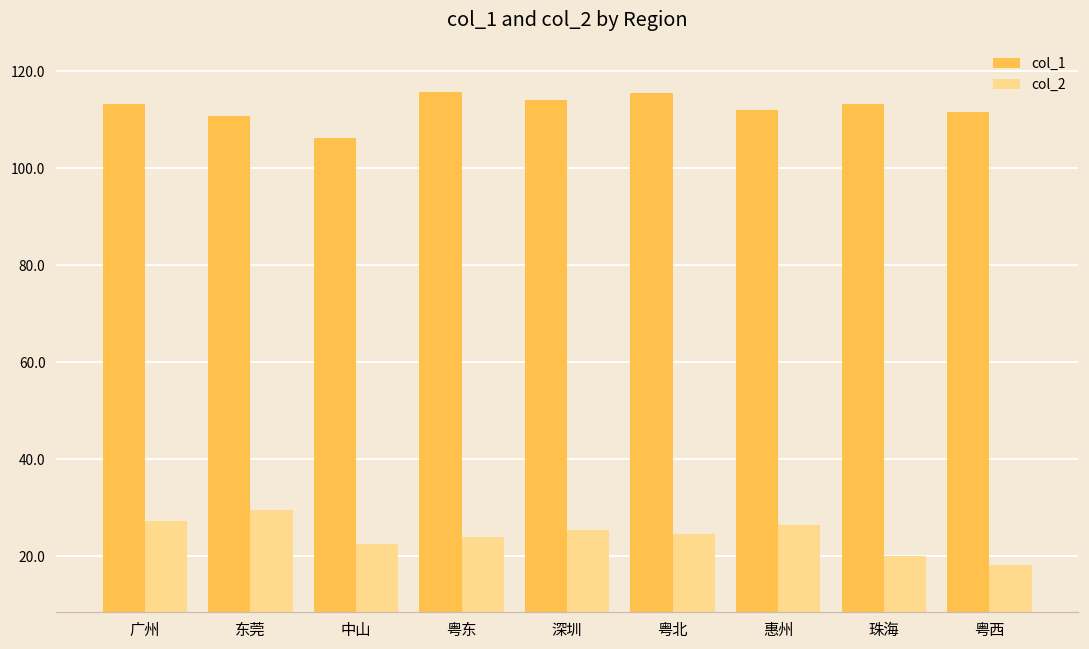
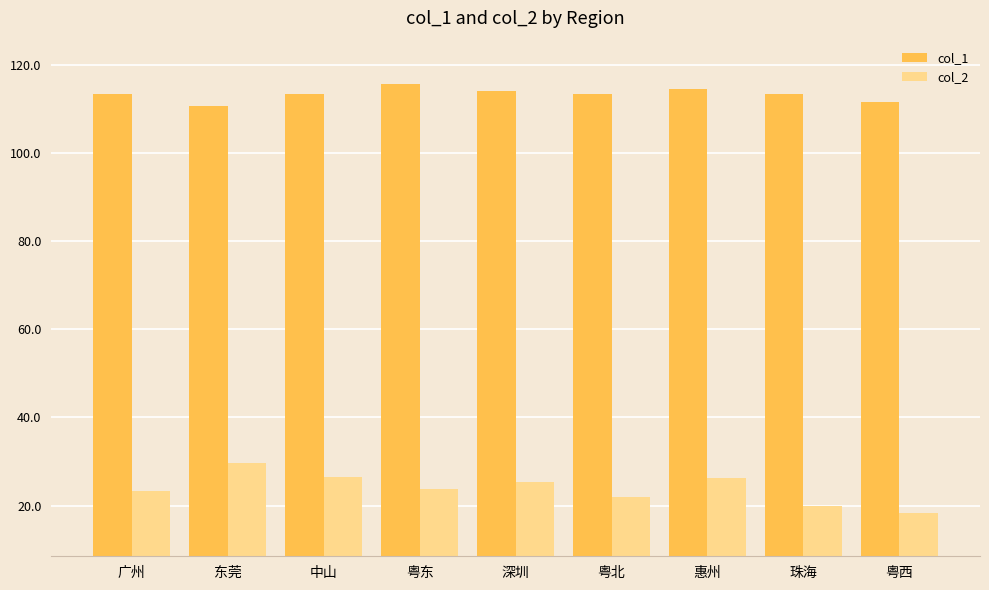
col_2, 广州: 27 -> 23
col_1, 中山: 106 -> 113
col_2, 中山: 23 -> 27
col_1, 粤北: 116 -> 113
col_2, 粤北: 24 -> 22
col_1, 惠州: 112 -> 114
